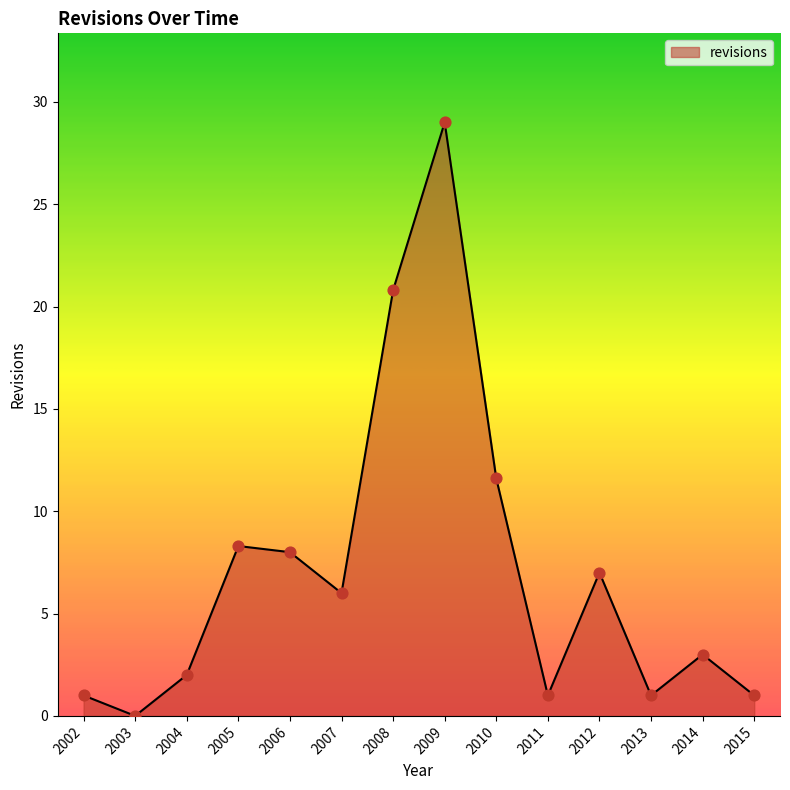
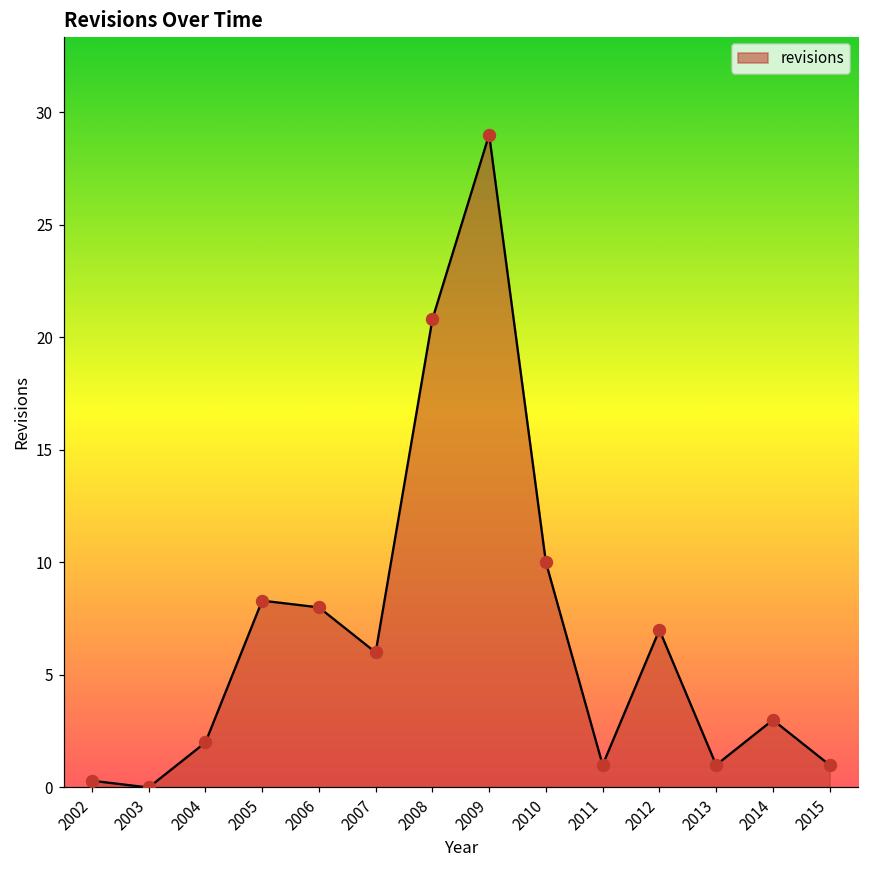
2002: 1.0 -> 0.3
2010: 11.6 -> 10.0
